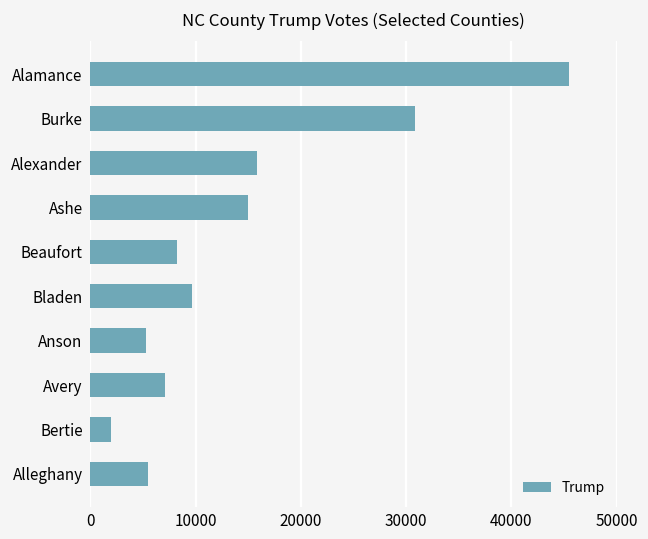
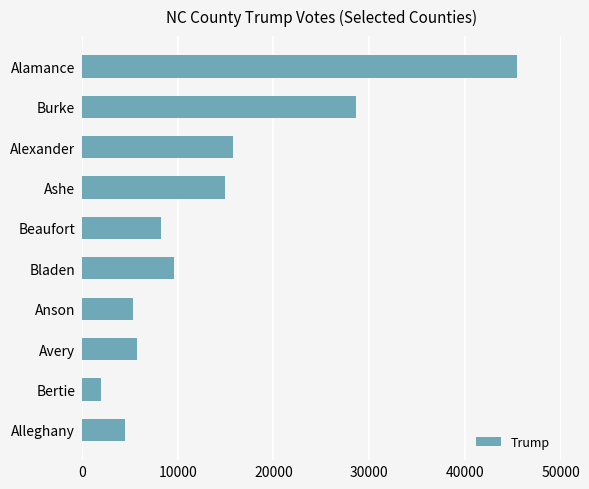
Burke: 31000 -> 29000
Avery: 7000 -> 6000
Alleghany: 6000 -> 5000
